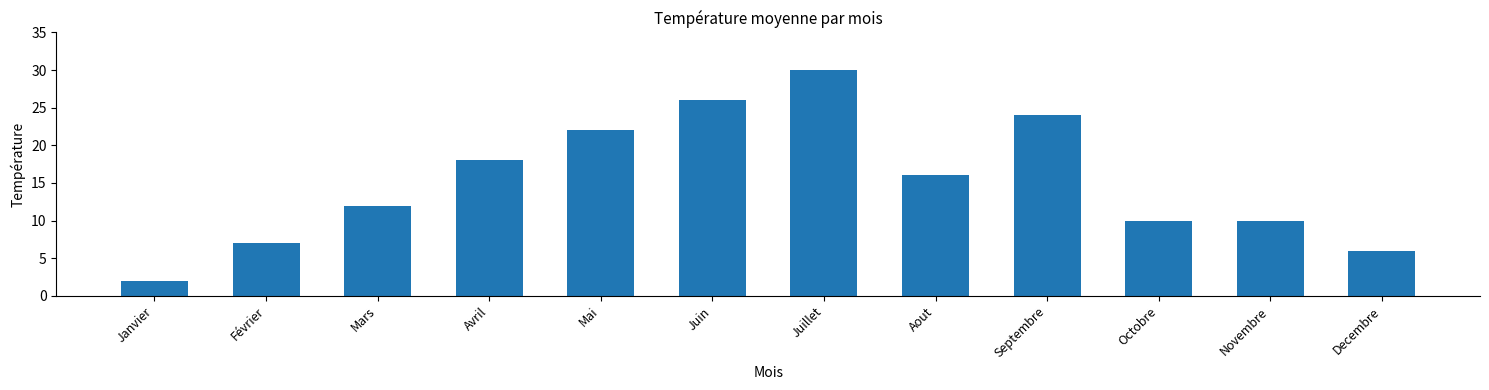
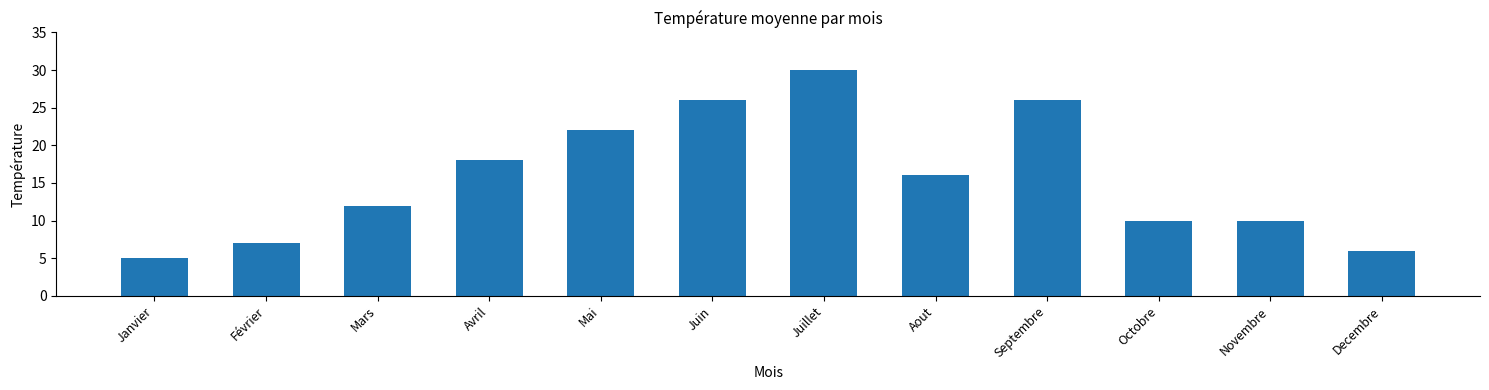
Janvier: 2 -> 5
Septembre: 24 -> 26
